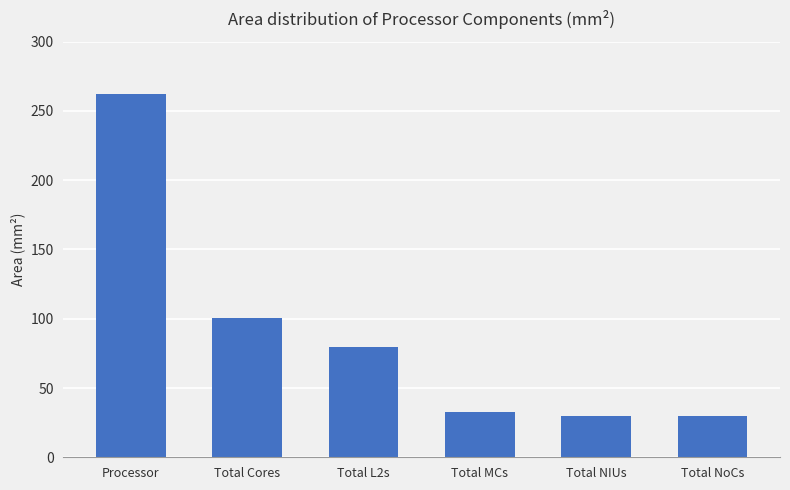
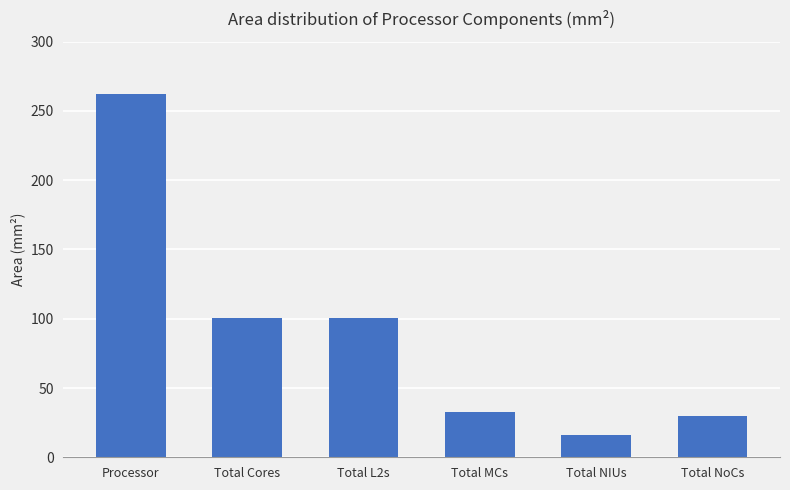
Total L2s: 79 -> 101
Total NIUs: 30 -> 16
